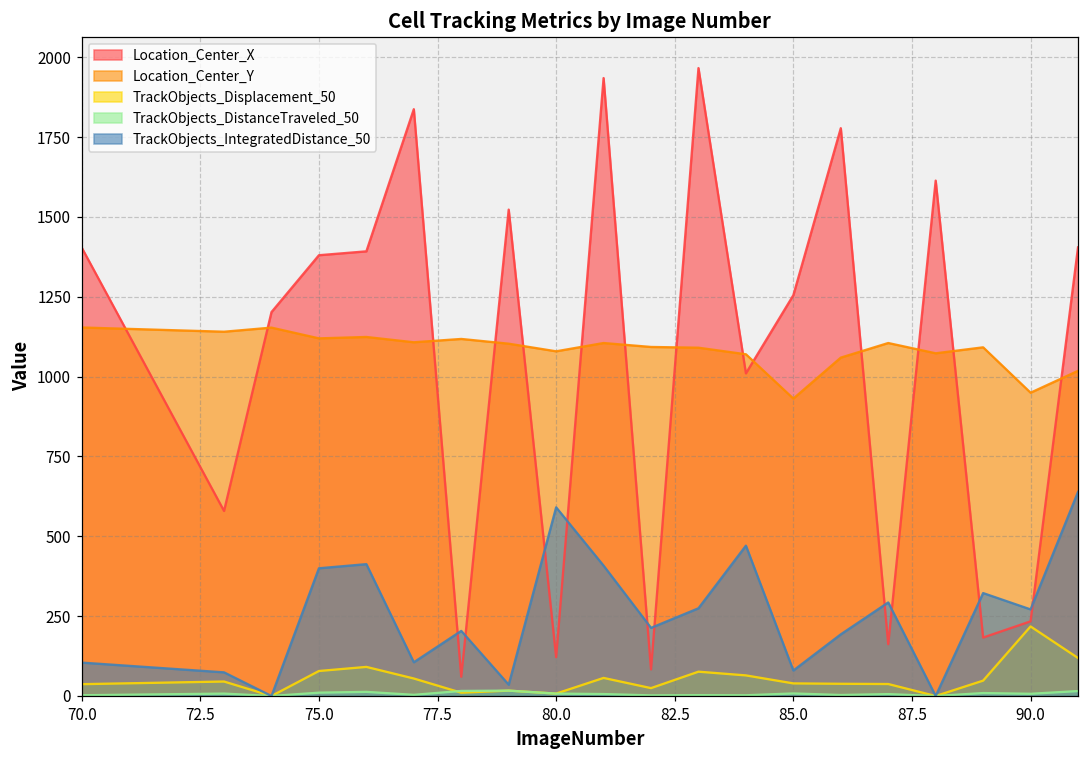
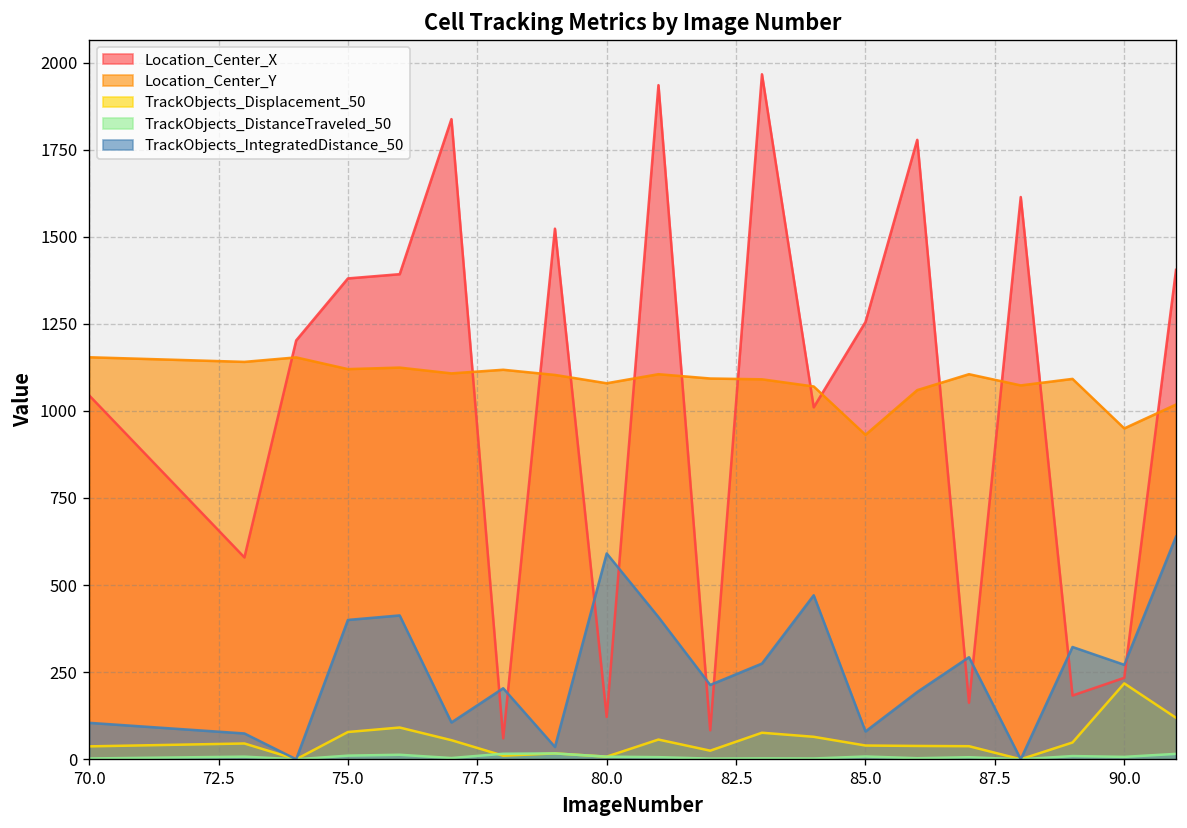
Location_Center_X, 70.0: 1400 -> 1040
